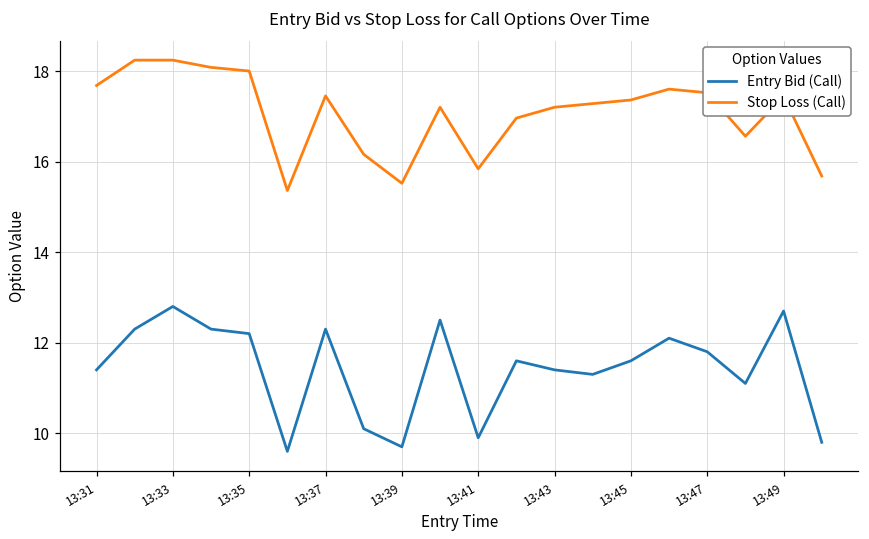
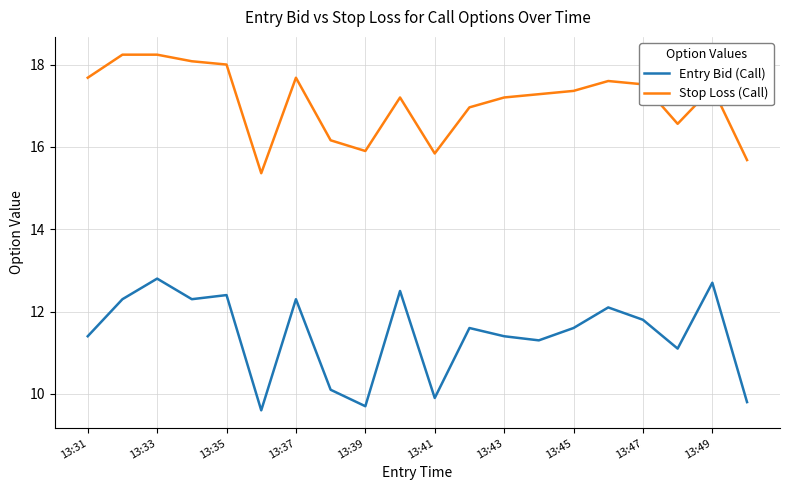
Entry Bid (Call), 13:35: 12.2 -> 12.4
Stop Loss (Call), 13:37: 17.5 -> 17.7
Stop Loss (Call), 13:39: 15.5 -> 15.9
